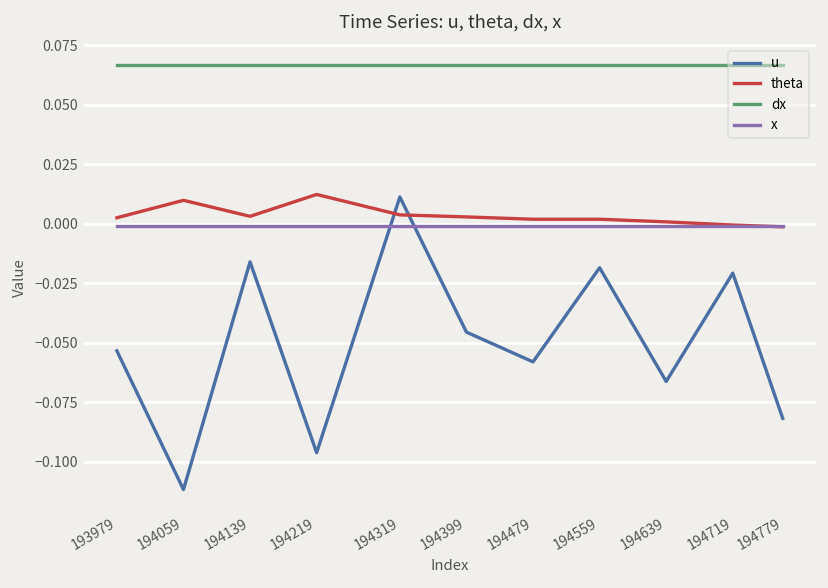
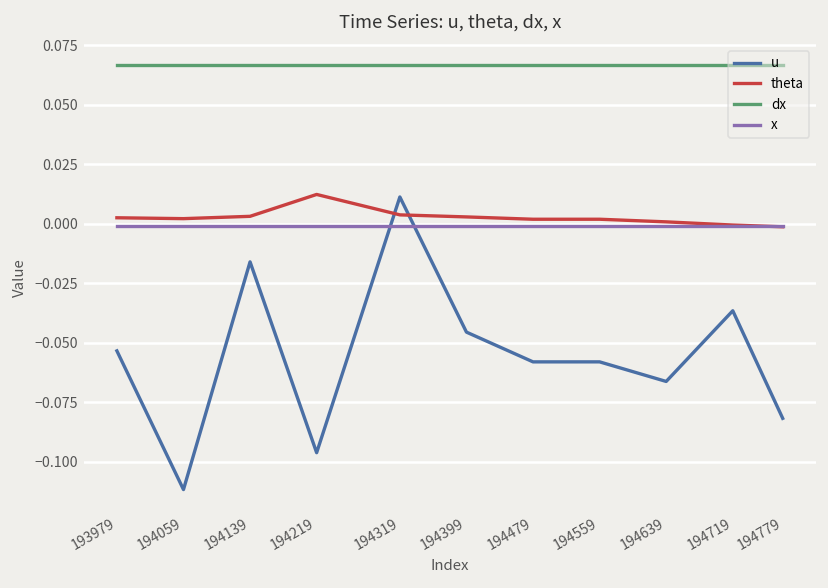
theta, 194059: 0.010 -> 0.002
u, 194559: -0.018 -> -0.058
u, 194719: -0.021 -> -0.037
